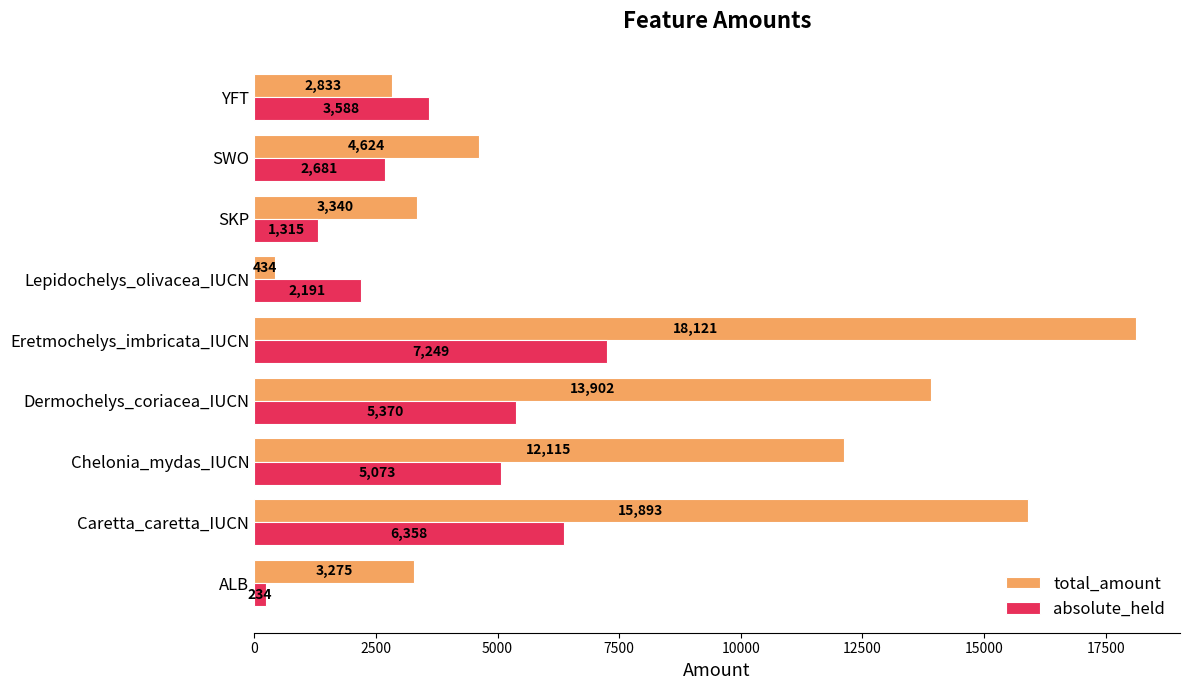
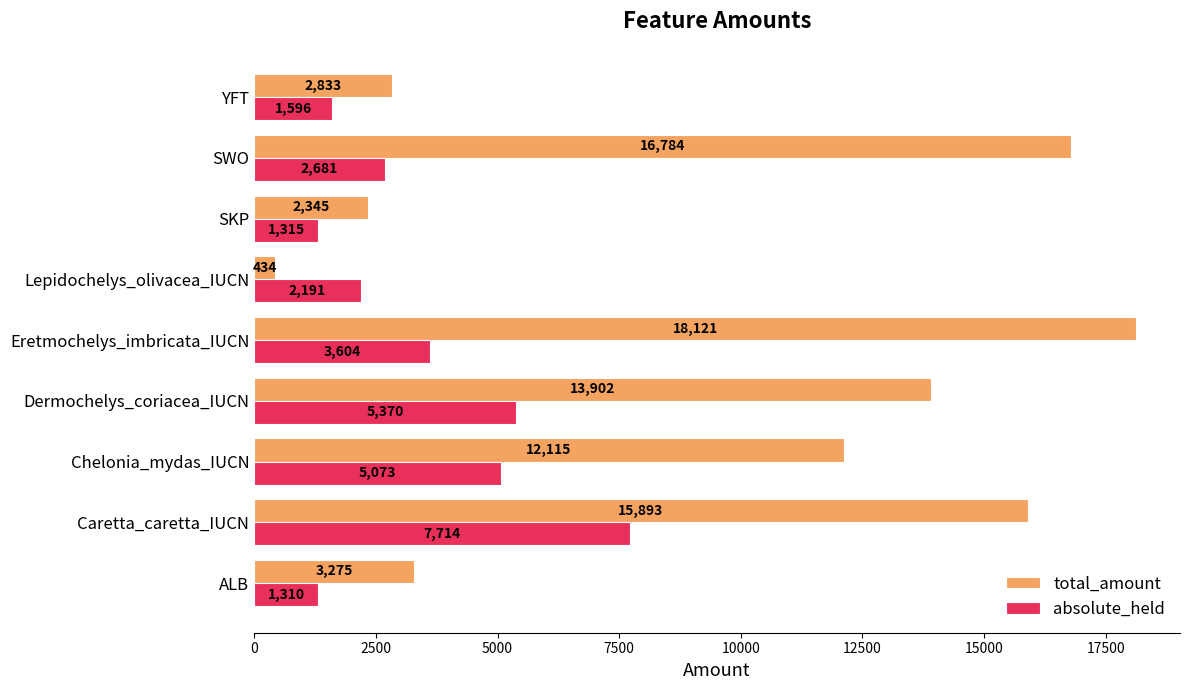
absolute_held, YFT: 3,588 -> 1,596
total_amount, SWO: 4,624 -> 16,784
total_amount, SKP: 3,340 -> 2,345
absolute_held, Eretmochelys_imbricata_IUCN: 7,249 -> 3,604
absolute_held, Caretta_caretta_IUCN: 6,358 -> 7,714
absolute_held, ALB: 234 -> 1,310
